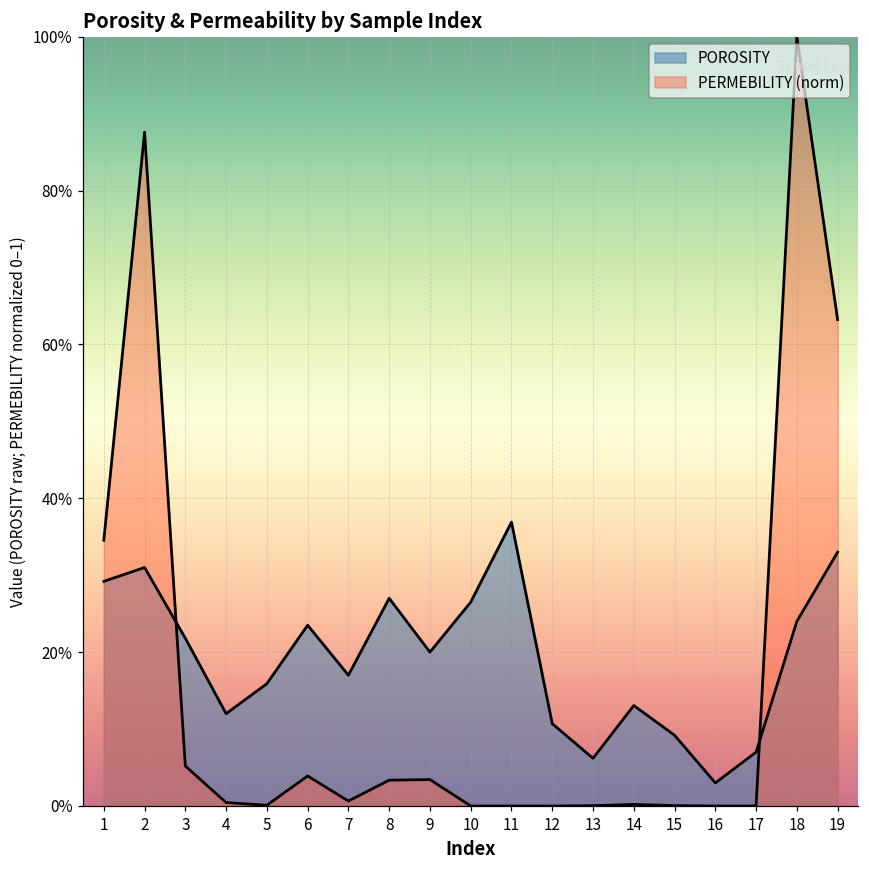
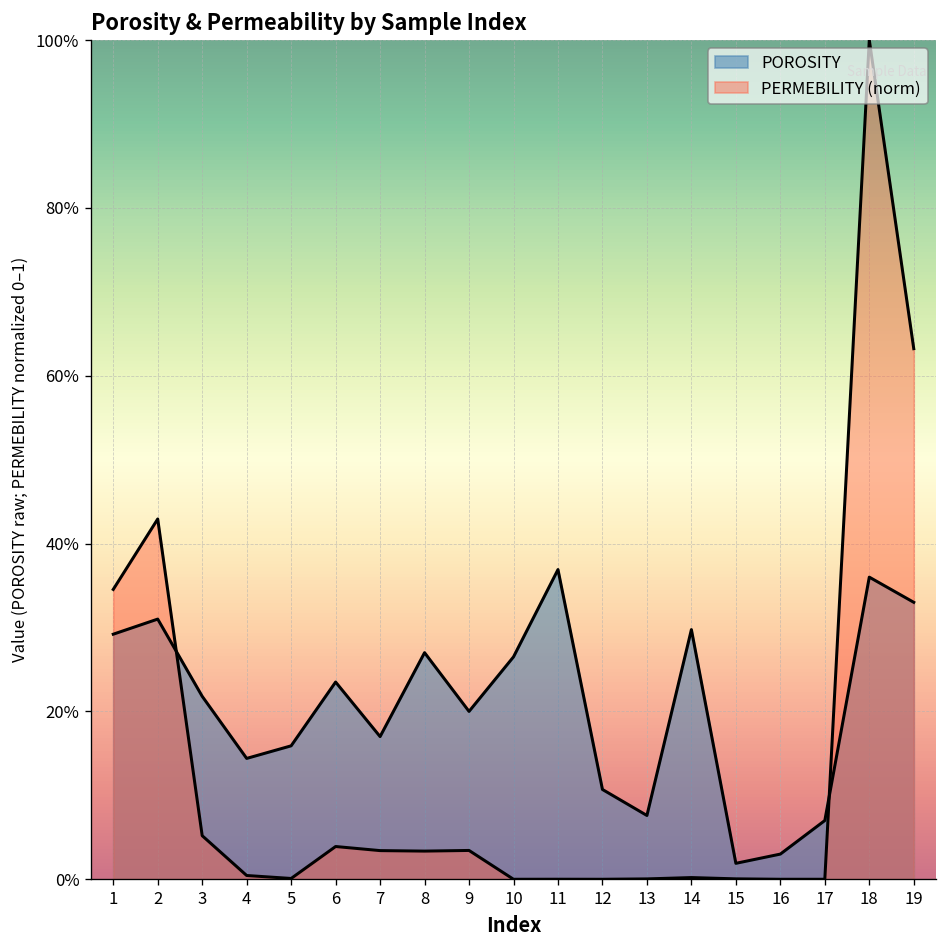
PERMEBILITY (norm), 2: 88% -> 43%
POROSITY, 4: 12% -> 14%
PERMEBILITY (norm), 7: 1% -> 3%
POROSITY, 13: 6% -> 8%
POROSITY, 14: 13% -> 30%
POROSITY, 15: 9% -> 2%
POROSITY, 18: 24% -> 36%
